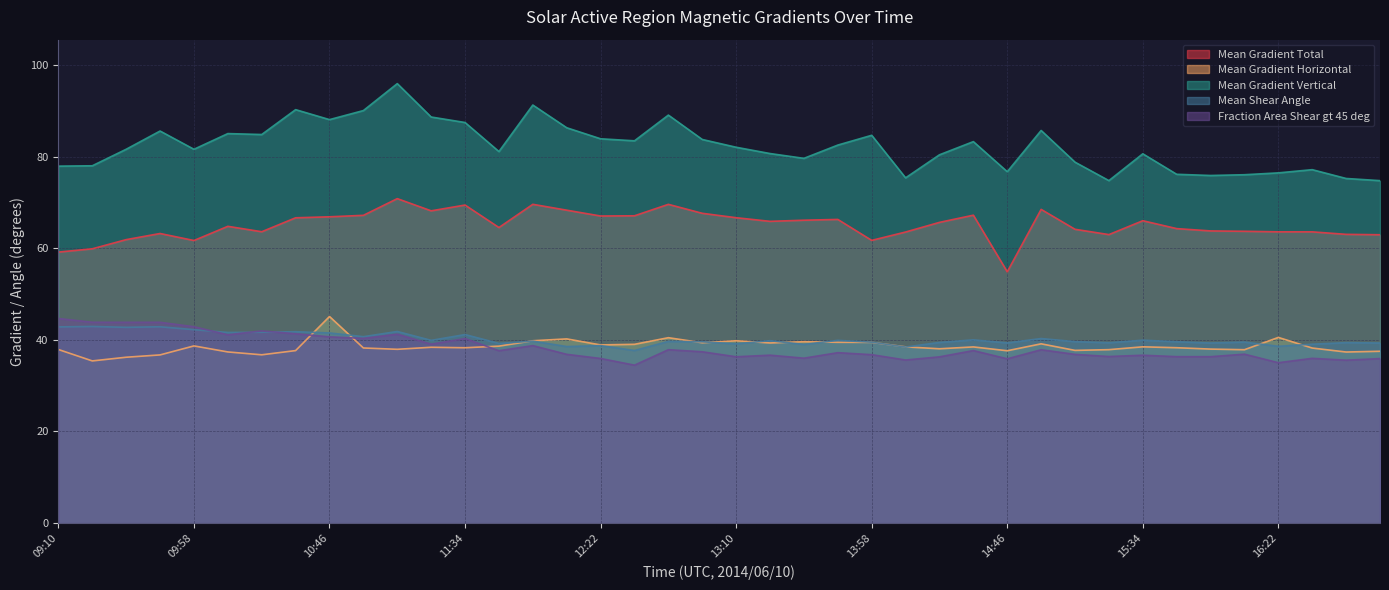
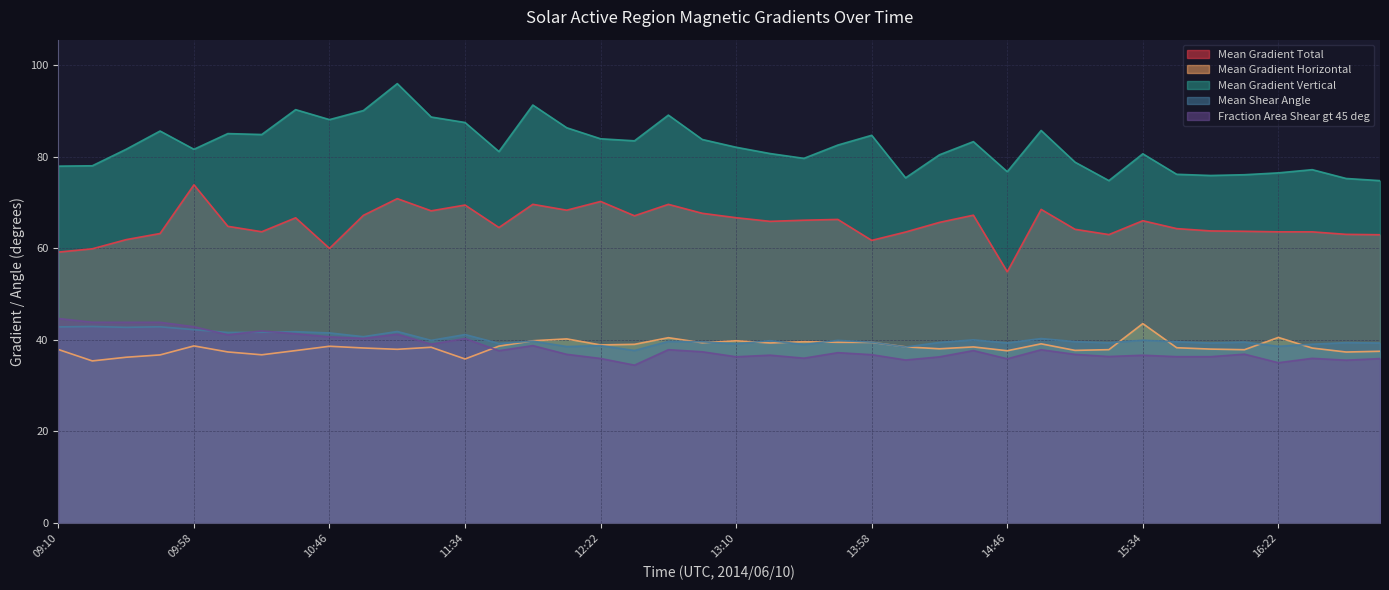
Mean Gradient Total, 09:58: 62 -> 74
Mean Gradient Total, 10:46: 67 -> 60
Mean Gradient Horizontal, 10:46: 45 -> 39
Mean Gradient Horizontal, 11:34: 38 -> 36
Mean Gradient Total, 12:22: 67 -> 70
Mean Gradient Horizontal, 15:34: 38 -> 44
